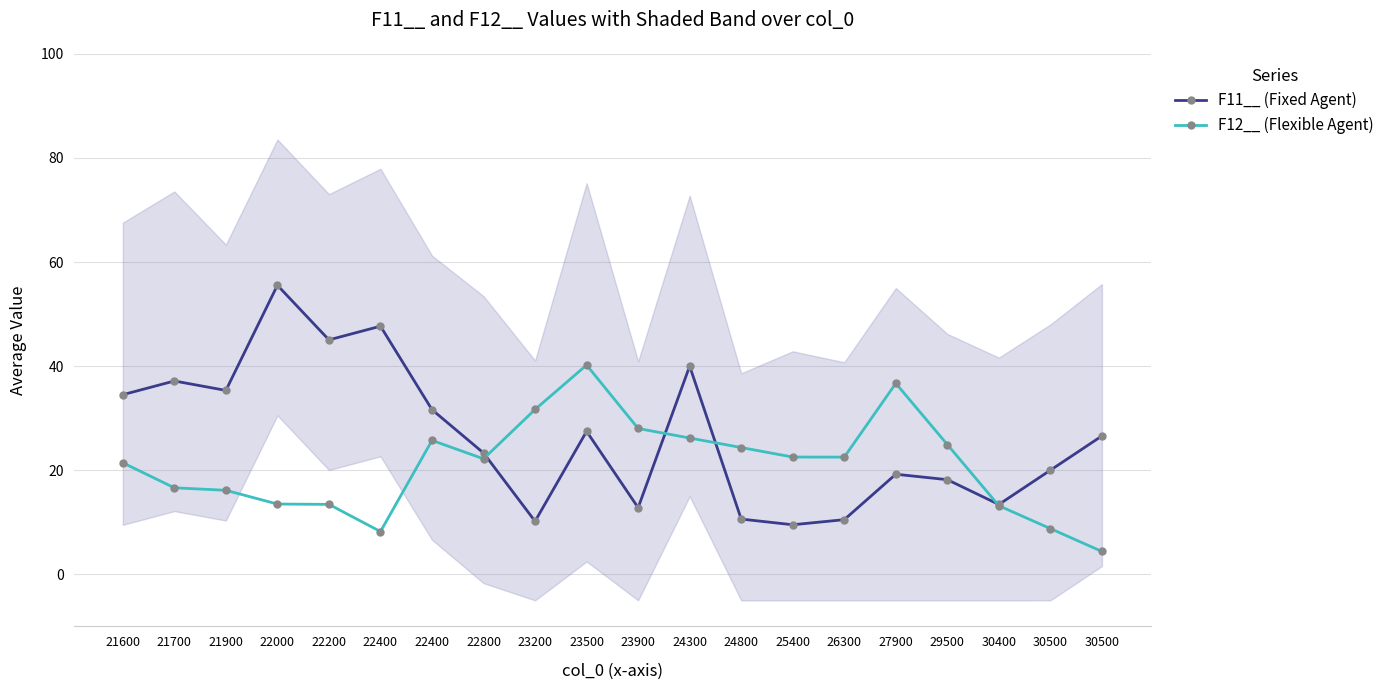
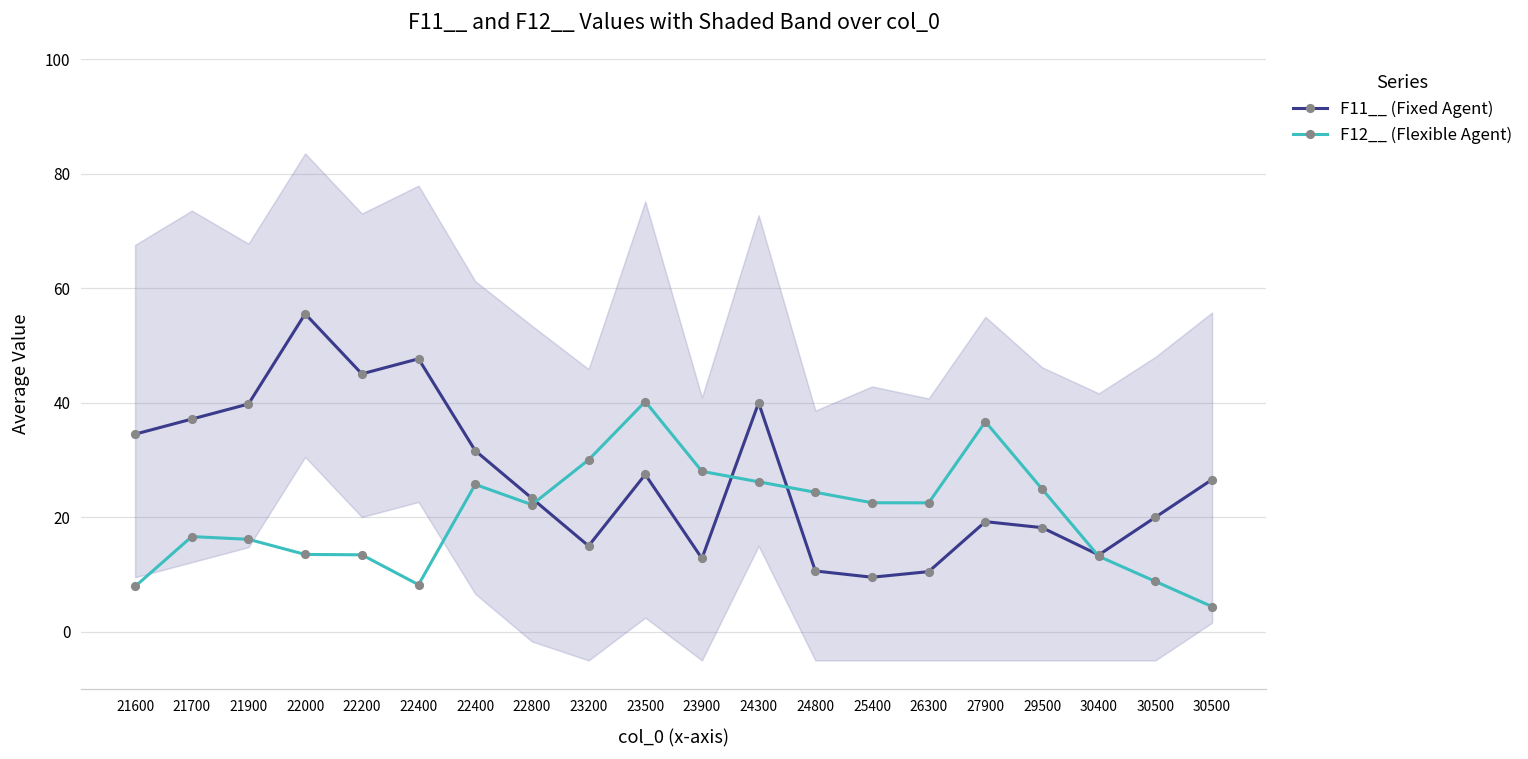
F12__ (Flexible Agent), 21600: 21 -> 8
F11__ (Fixed Agent), 21900: 35 -> 40
F11__ (Fixed Agent), 23200: 10 -> 15
F12__ (Flexible Agent), 23200: 32 -> 30
